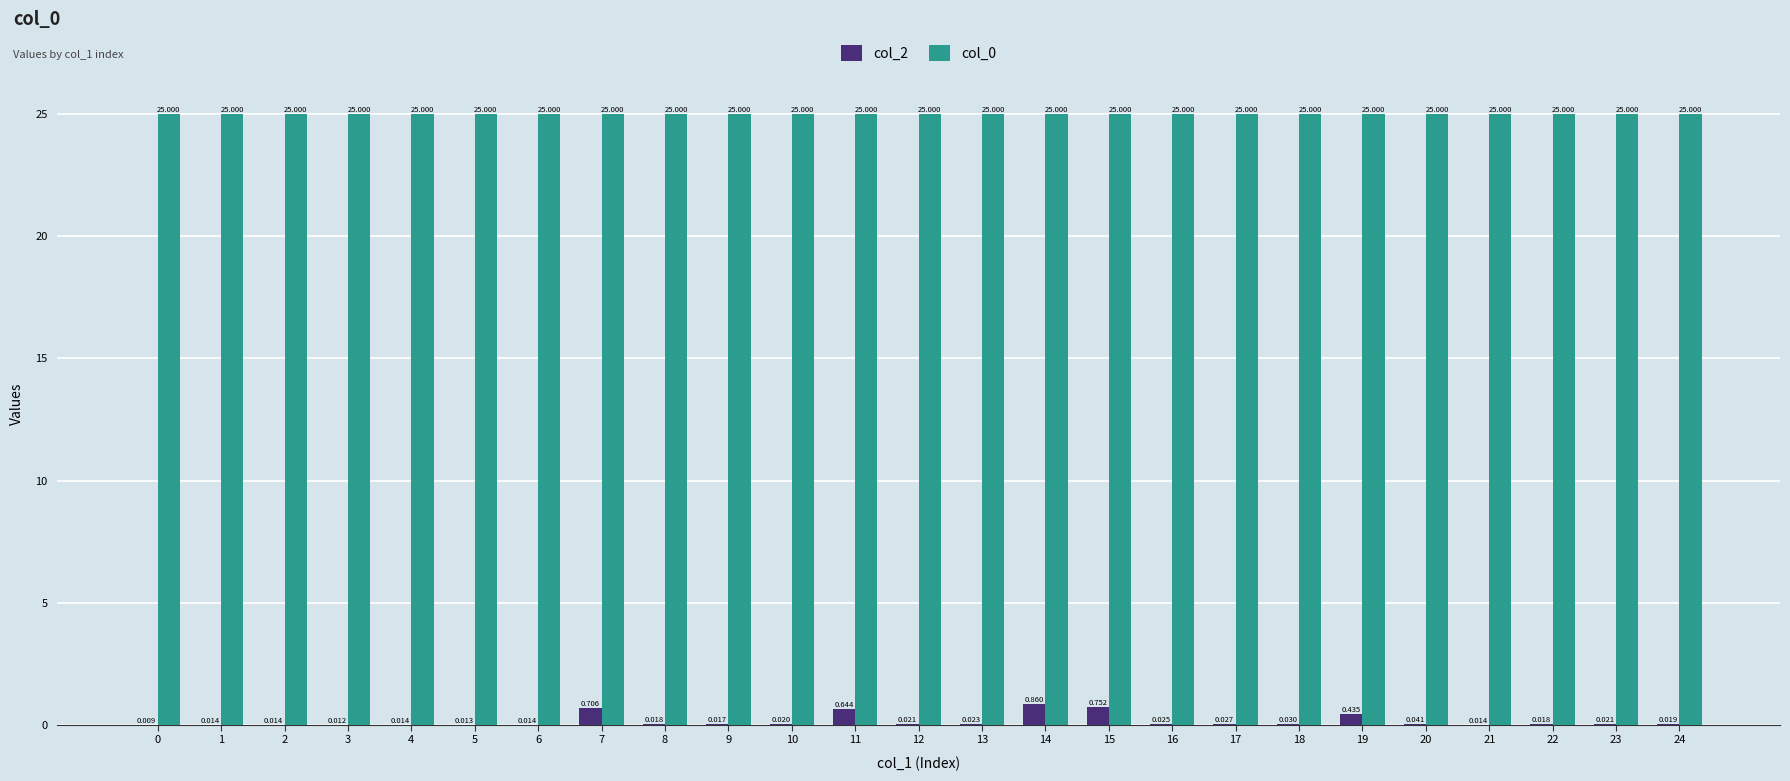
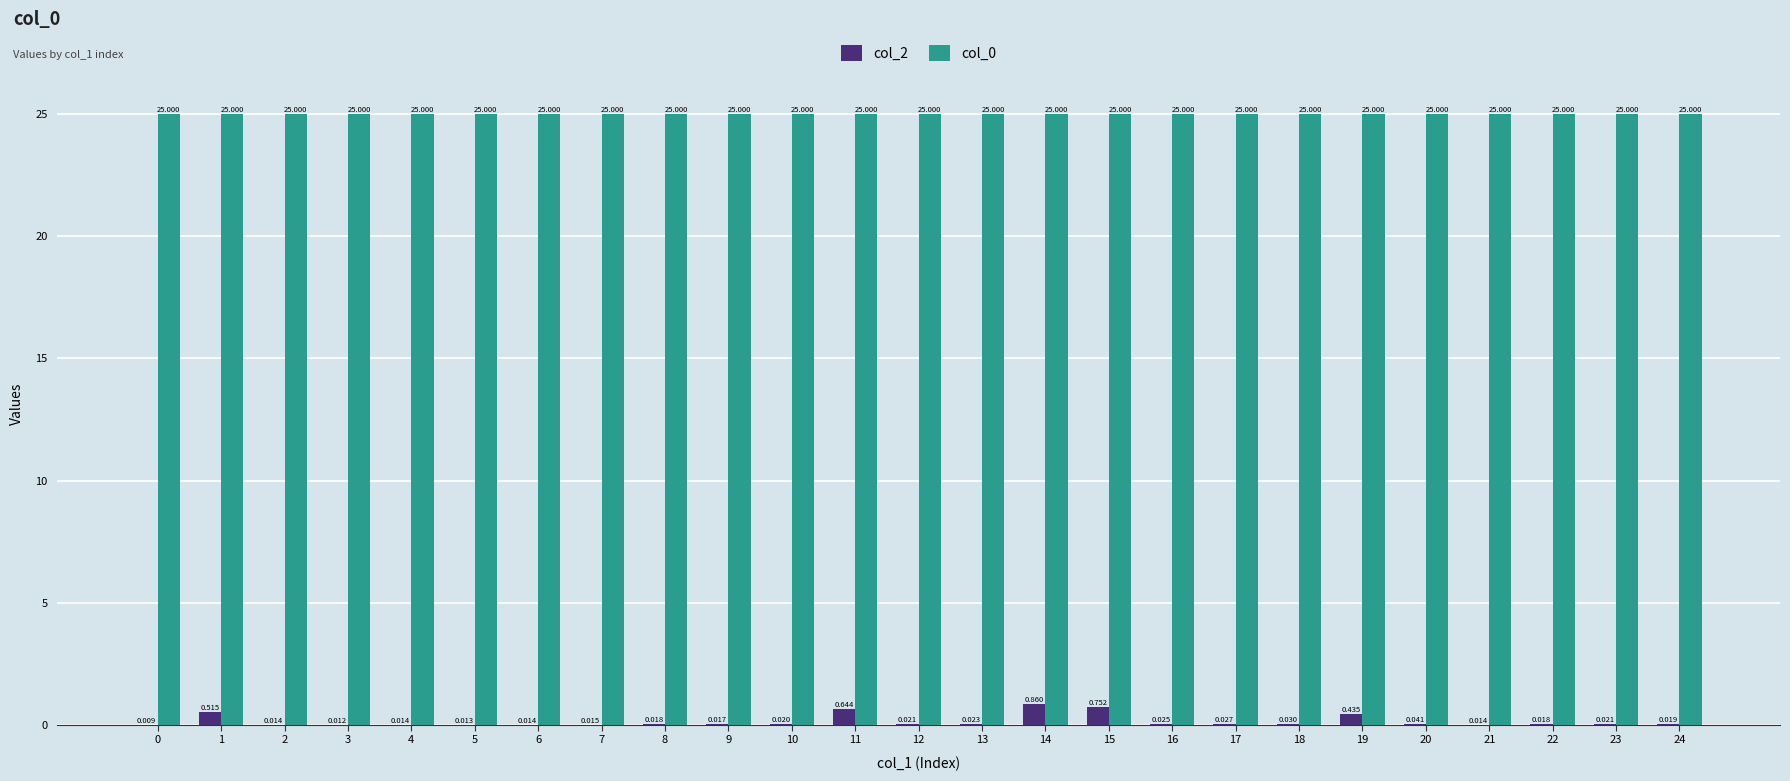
col_2, 1: 0.014 -> 0.515
col_2, 7: 0.706 -> 0.015
